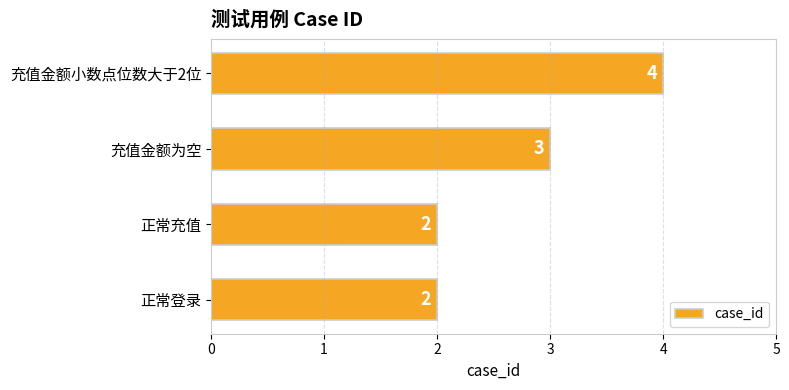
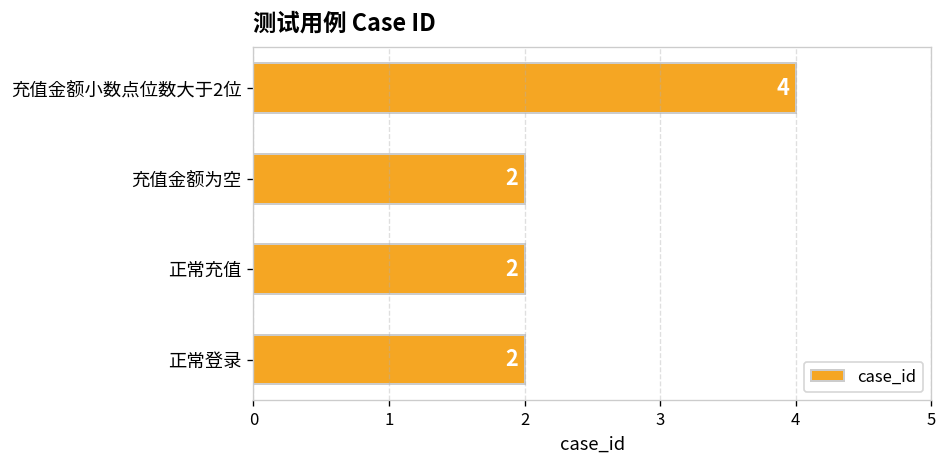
充值金额为空: 3 -> 2
